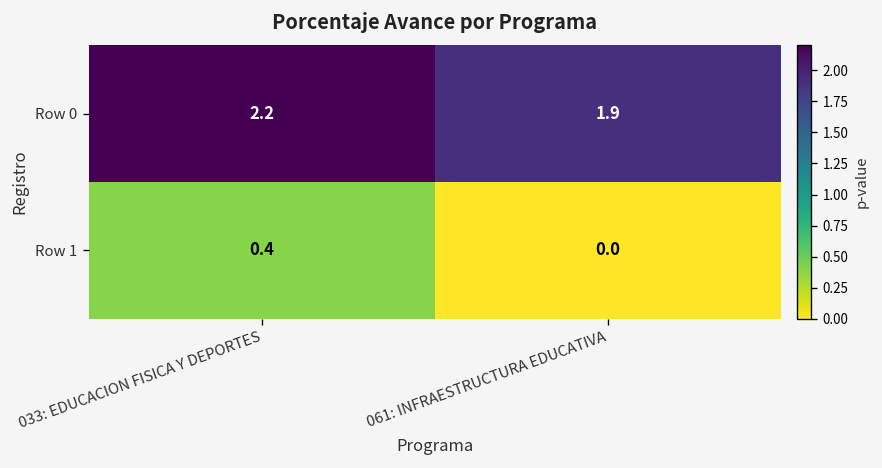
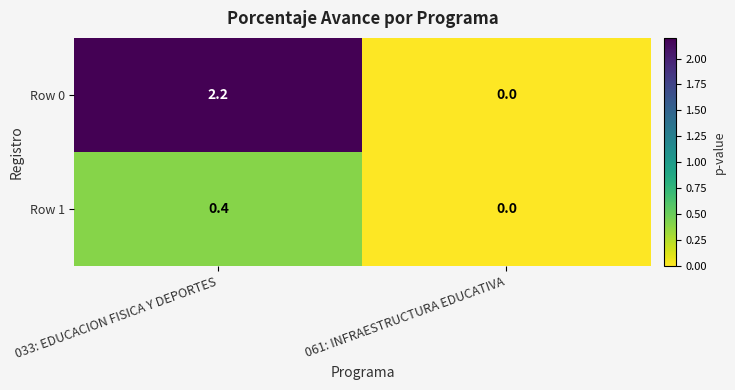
Row 0, 061: INFRAESTRUCTURA EDUCATIVA: 1.9 -> 0.0
